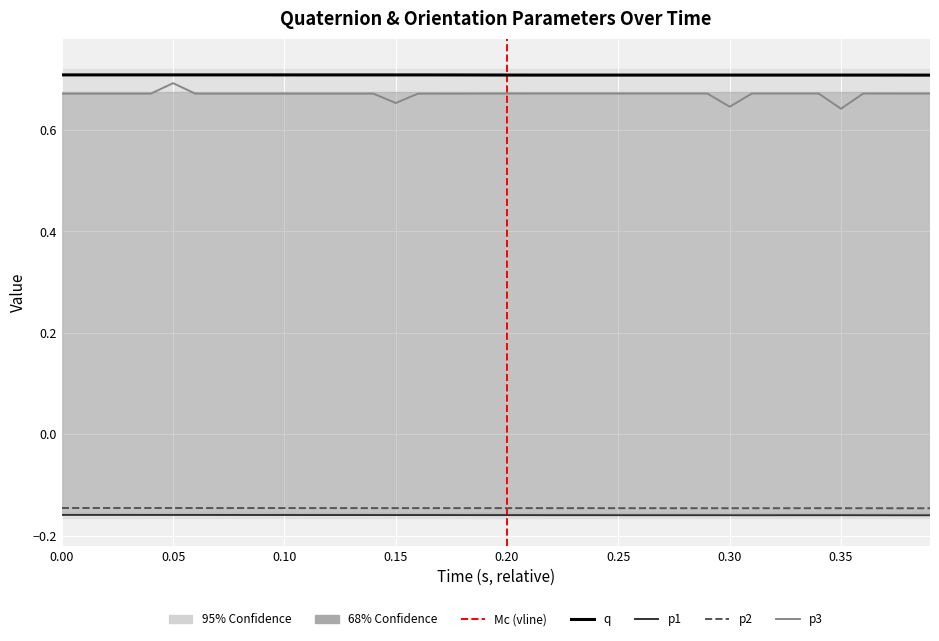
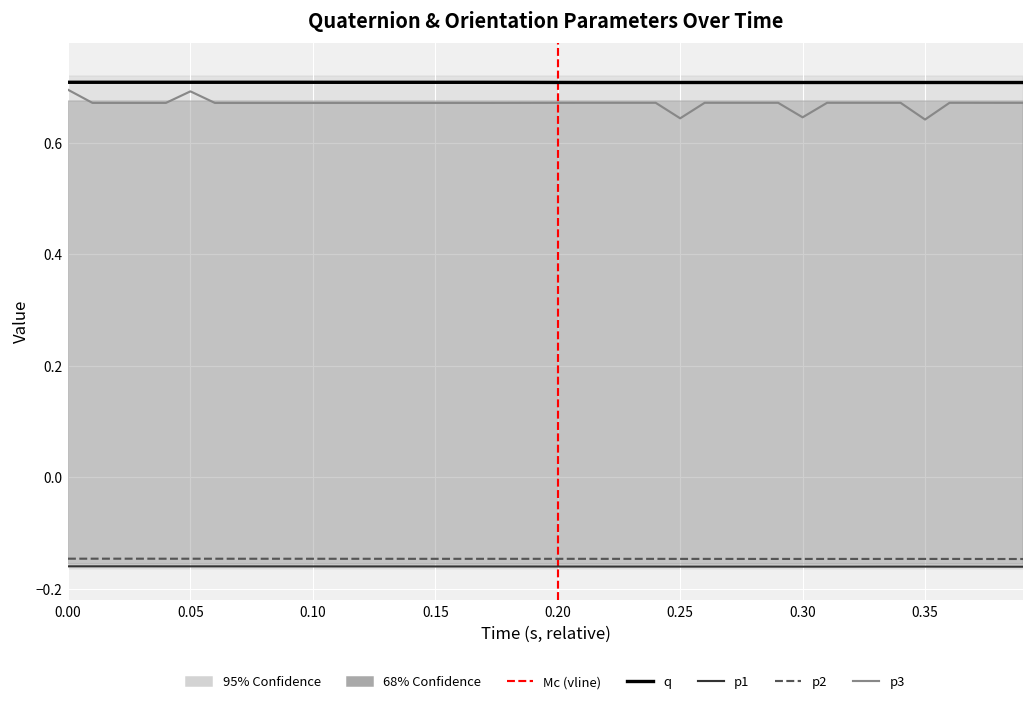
p3, 0.00: 0.67 -> 0.70
p3, 0.15: 0.65 -> 0.67
p3, 0.25: 0.67 -> 0.64
